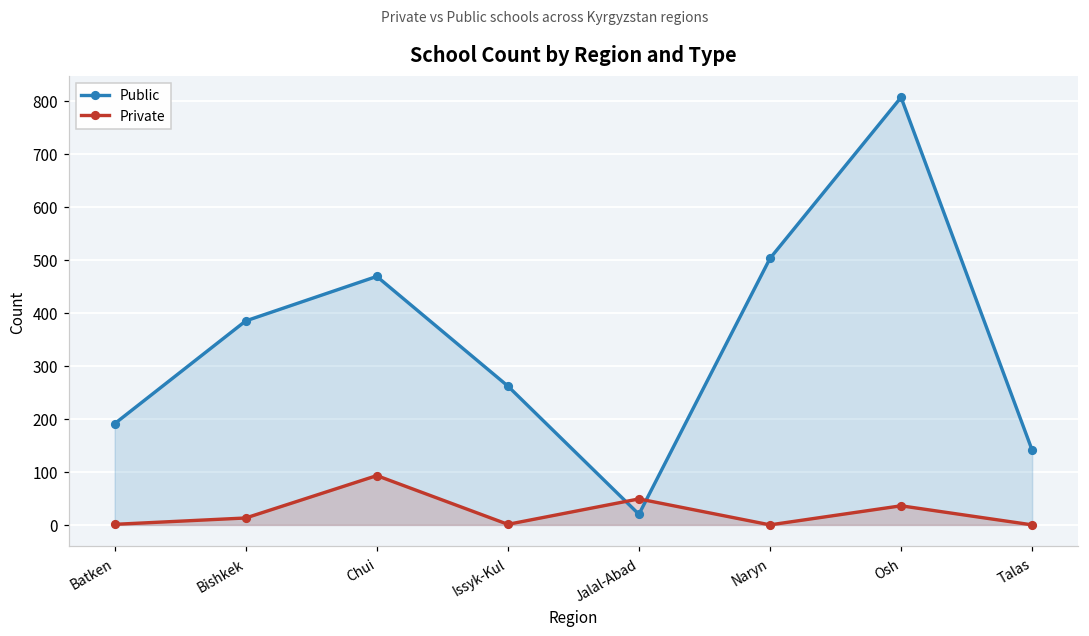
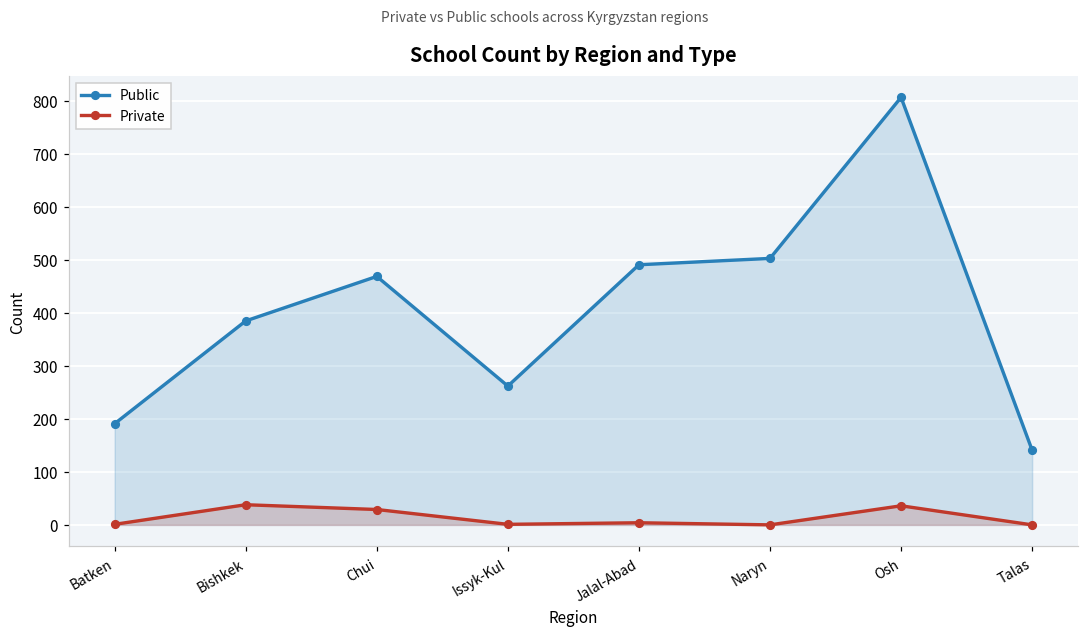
Private, Bishkek: 10 -> 40
Private, Chui: 90 -> 30
Public, Jalal-Abad: 20 -> 490
Private, Jalal-Abad: 50 -> 0
